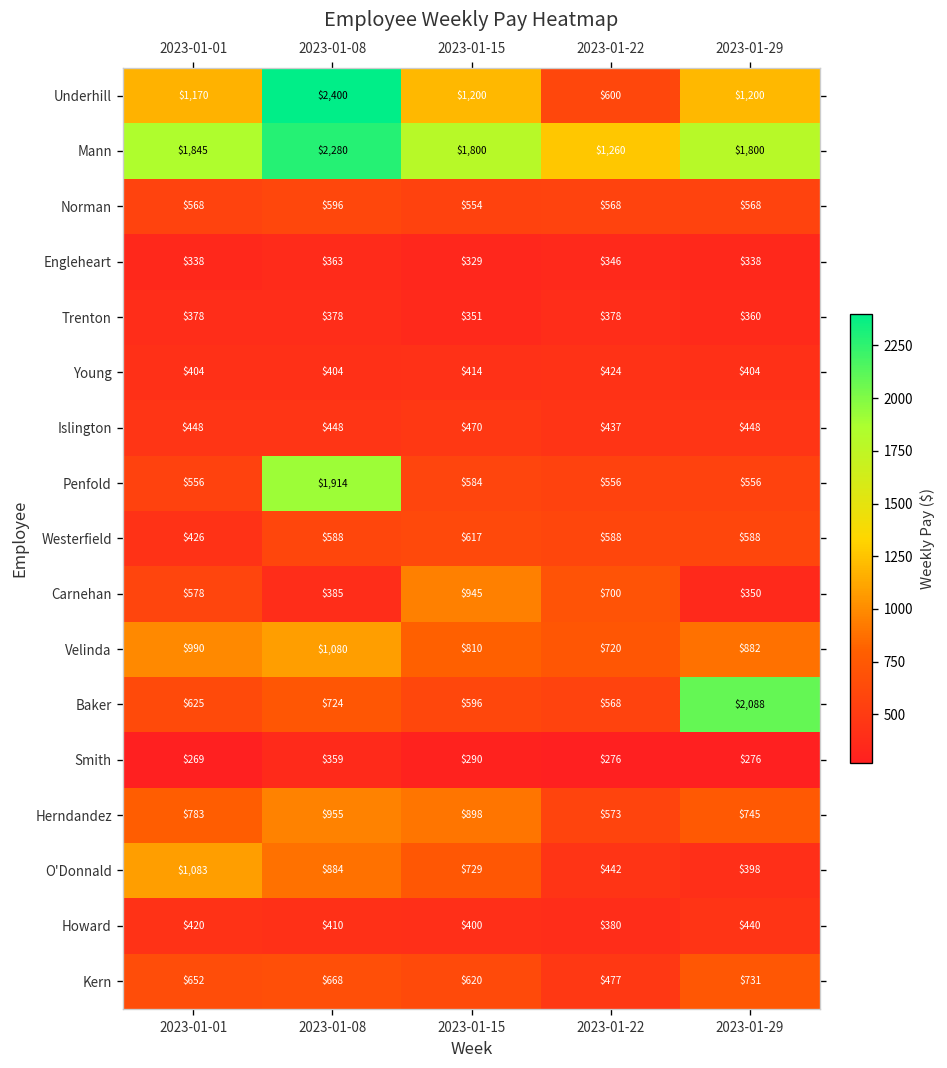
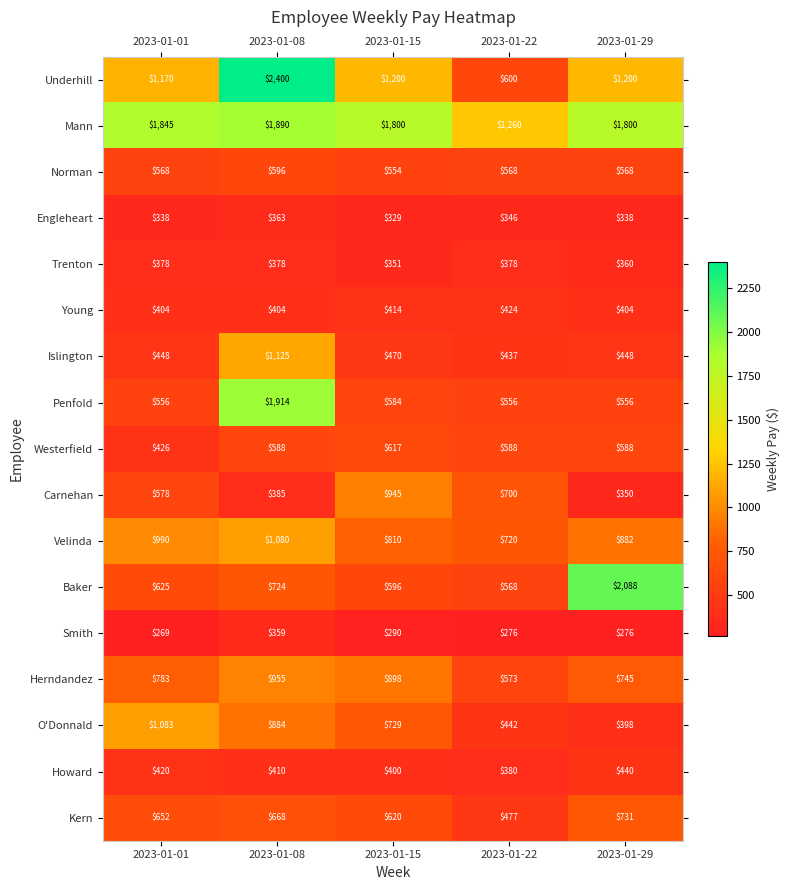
Mann, 2023-01-08: $2,280 -> $1,890
Islington, 2023-01-08: $448 -> $1,125
